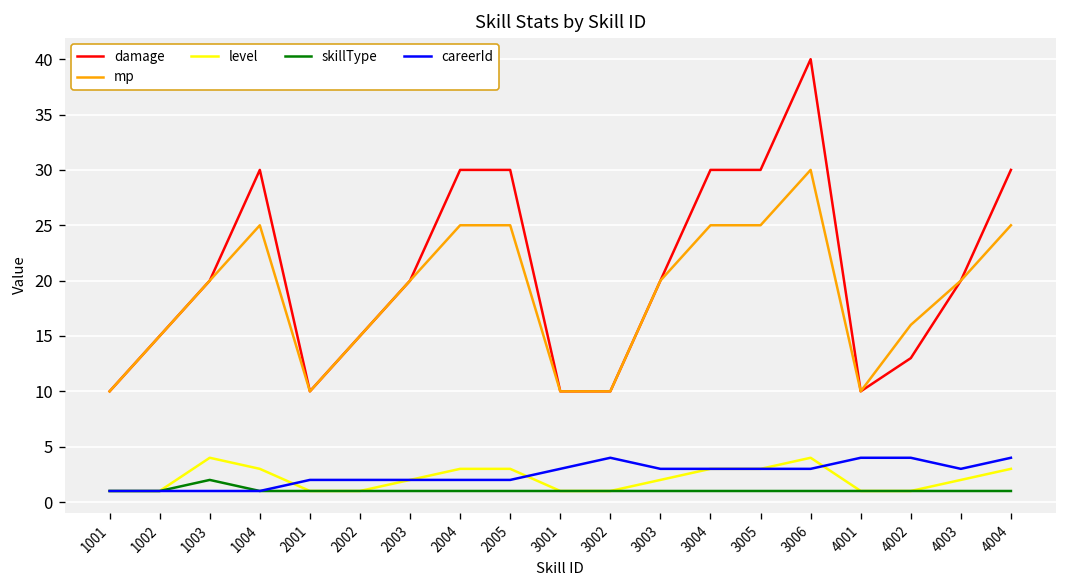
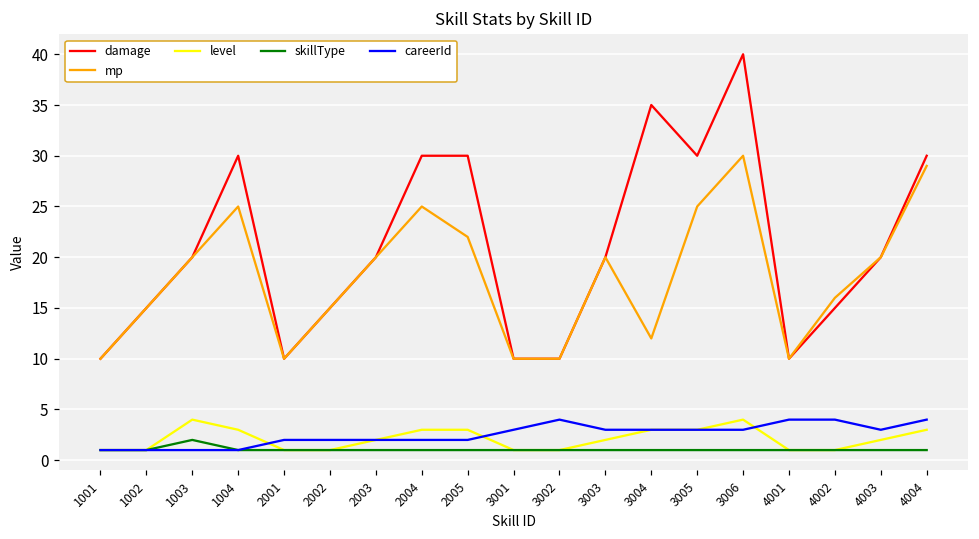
mp, 2005: 25 -> 22
damage, 3004: 30 -> 35
mp, 3004: 25 -> 12
damage, 4002: 13 -> 15
mp, 4004: 25 -> 29
